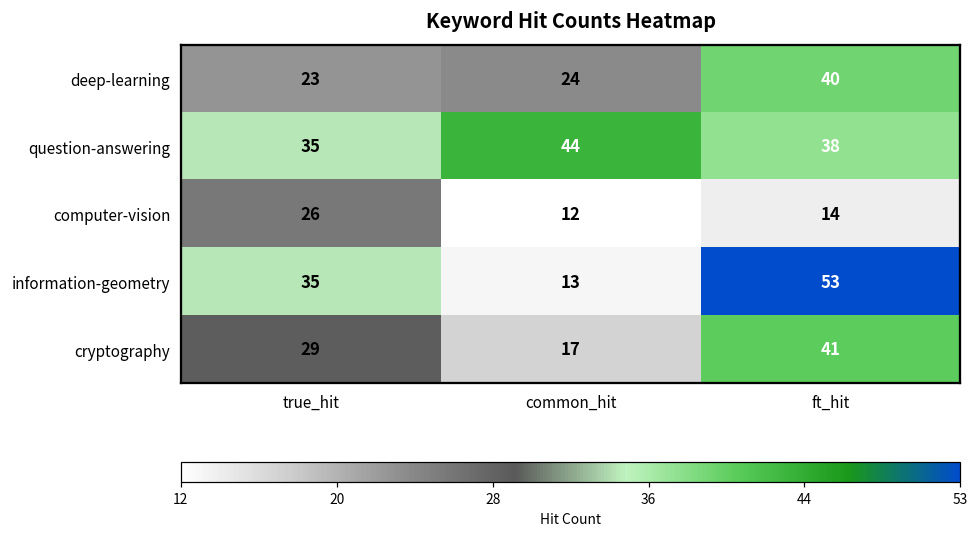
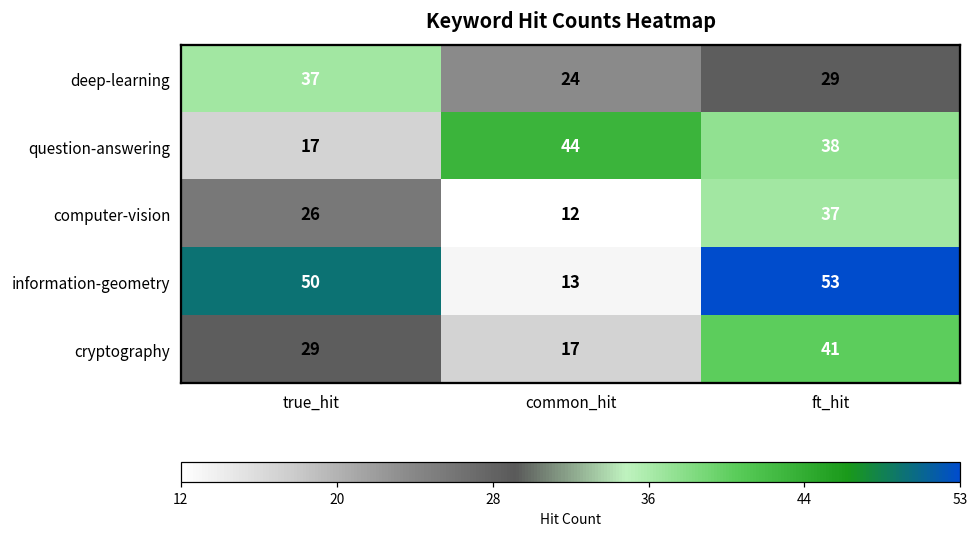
deep-learning, true_hit: 23 -> 37
deep-learning, ft_hit: 40 -> 29
question-answering, true_hit: 35 -> 17
computer-vision, ft_hit: 14 -> 37
information-geometry, true_hit: 35 -> 50
